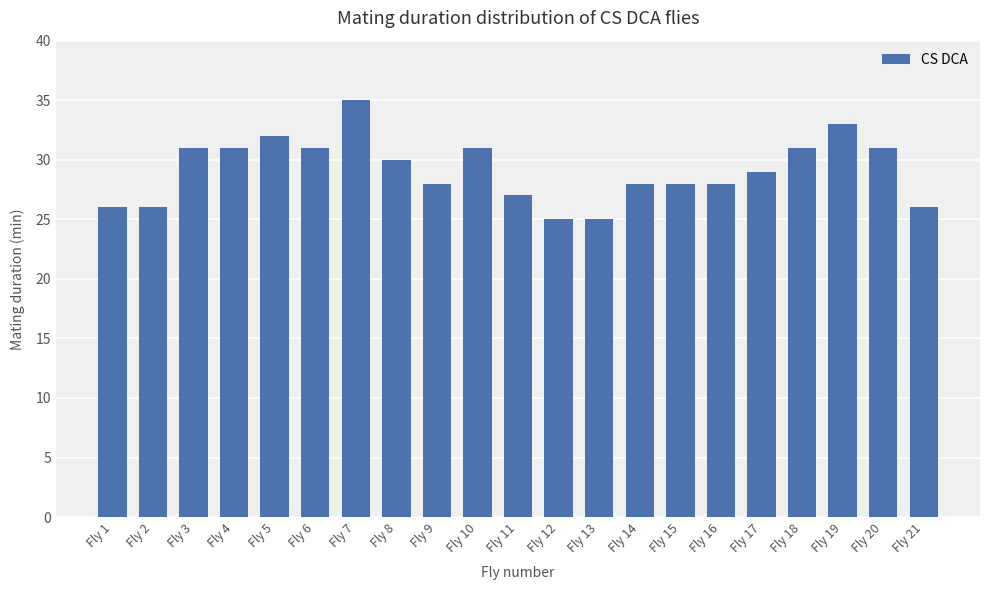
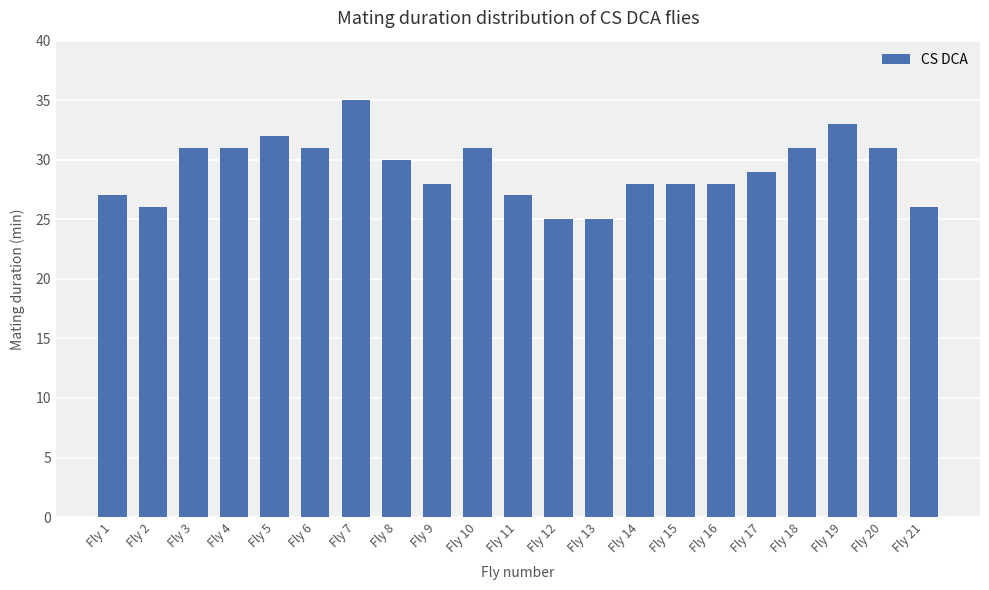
Fly 1: 26 -> 27
